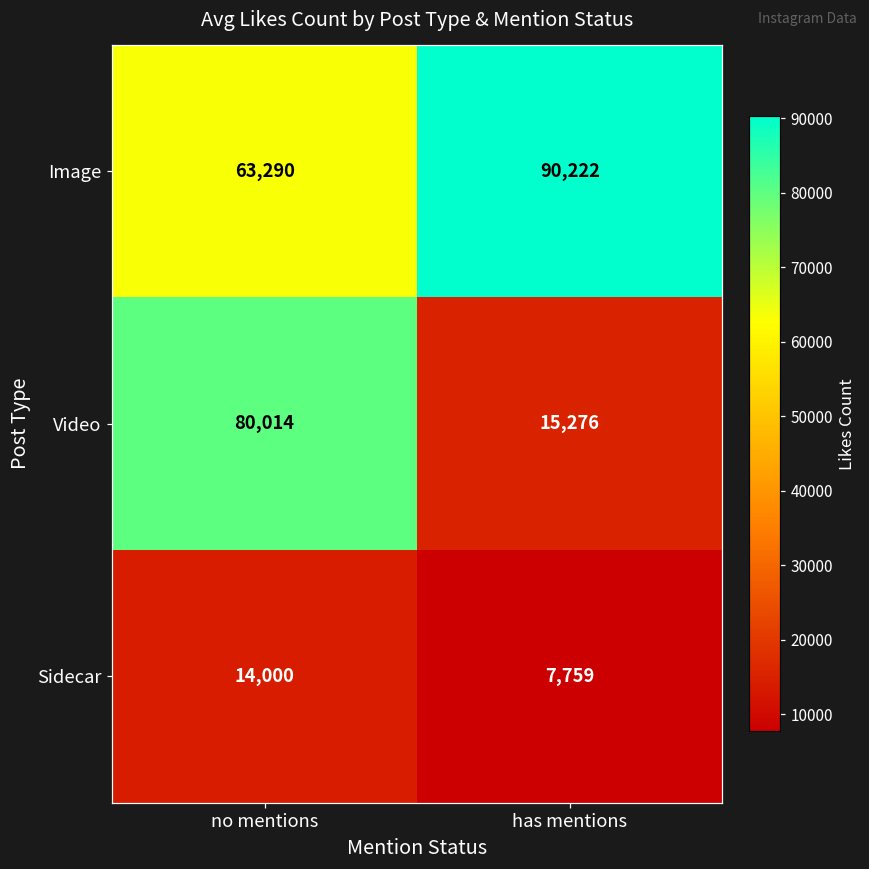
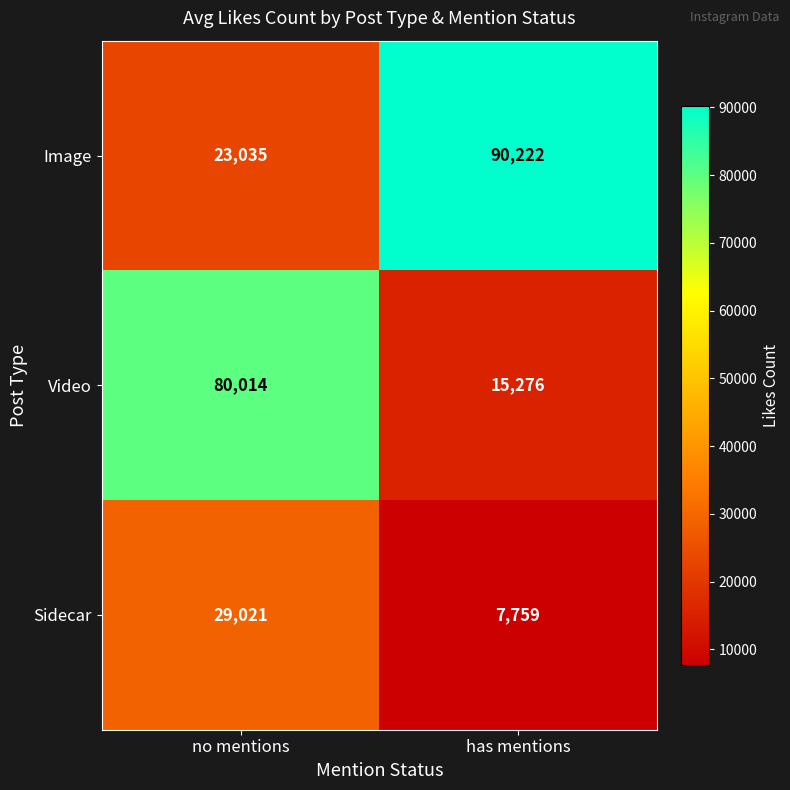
Image, no mentions: 63,290 -> 23,035
Sidecar, no mentions: 14,000 -> 29,021
